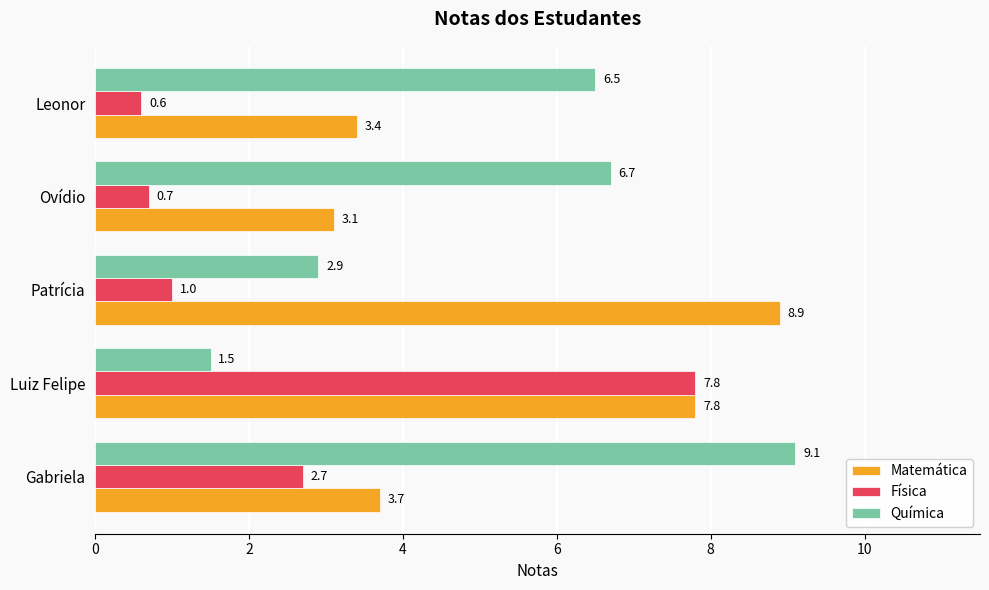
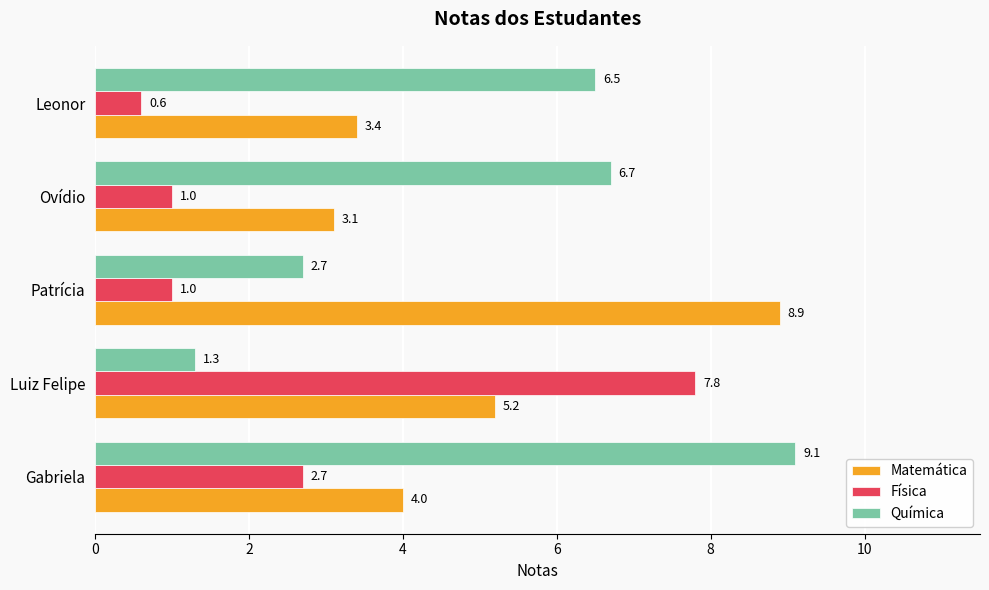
Física, Ovídio: 0.7 -> 1.0
Química, Patrícia: 2.9 -> 2.7
Química, Luiz Felipe: 1.5 -> 1.3
Matemática, Luiz Felipe: 7.8 -> 5.2
Matemática, Gabriela: 3.7 -> 4.0
